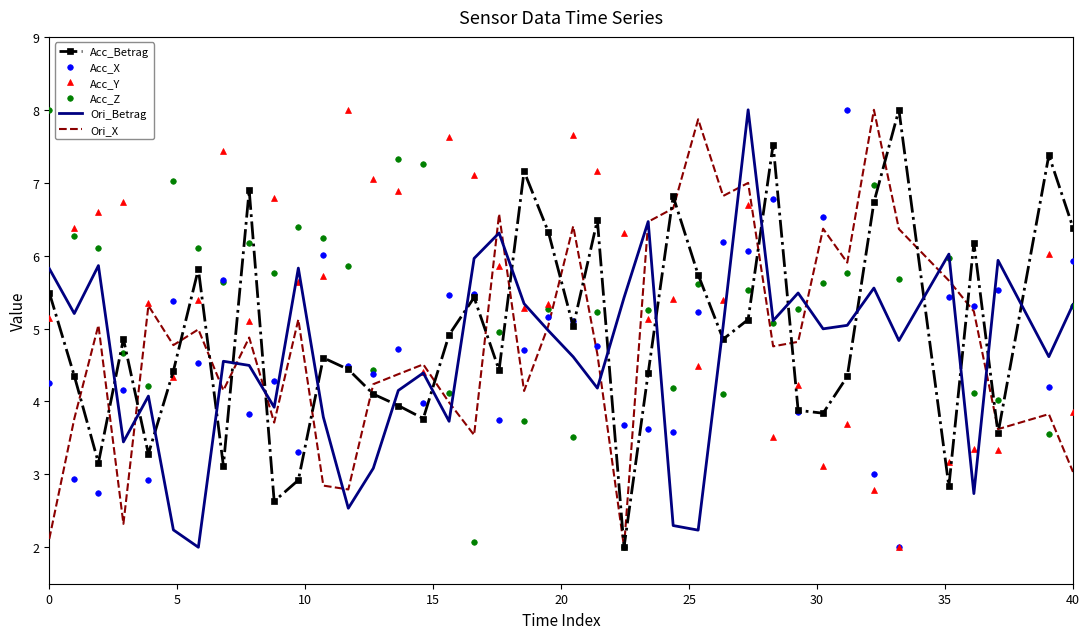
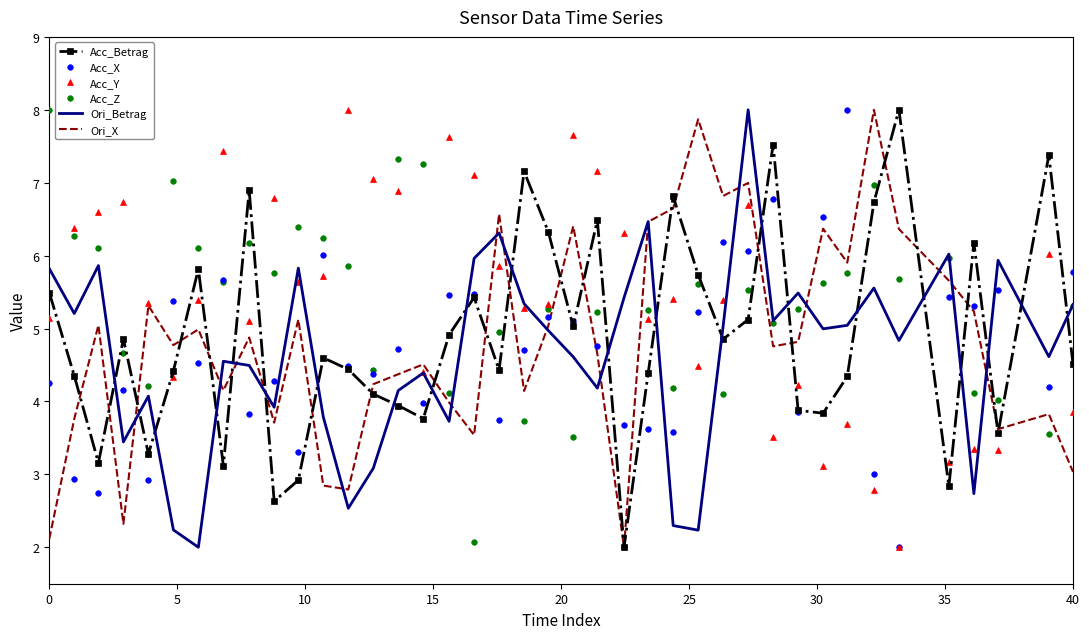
Acc_Betrag, 40: 6.4 -> 4.5
Acc_X, 40: 5.9 -> 5.8
